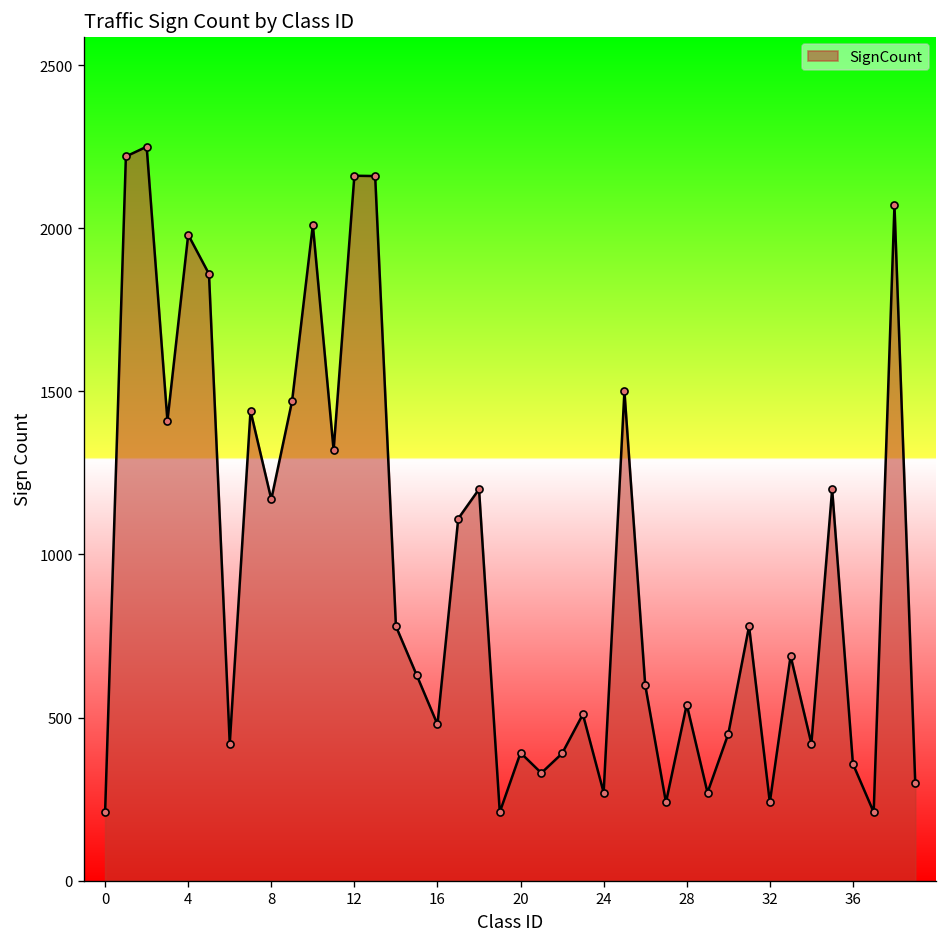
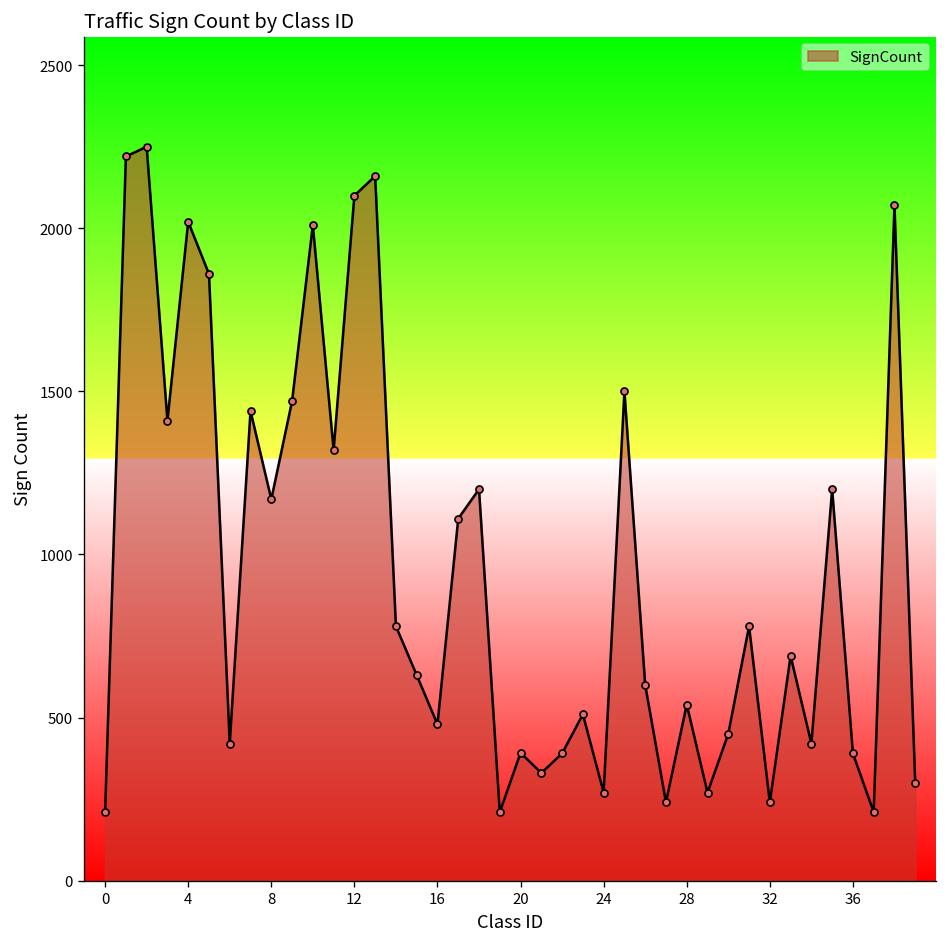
4: 1980 -> 2020
12: 2160 -> 2100
36: 360 -> 390
